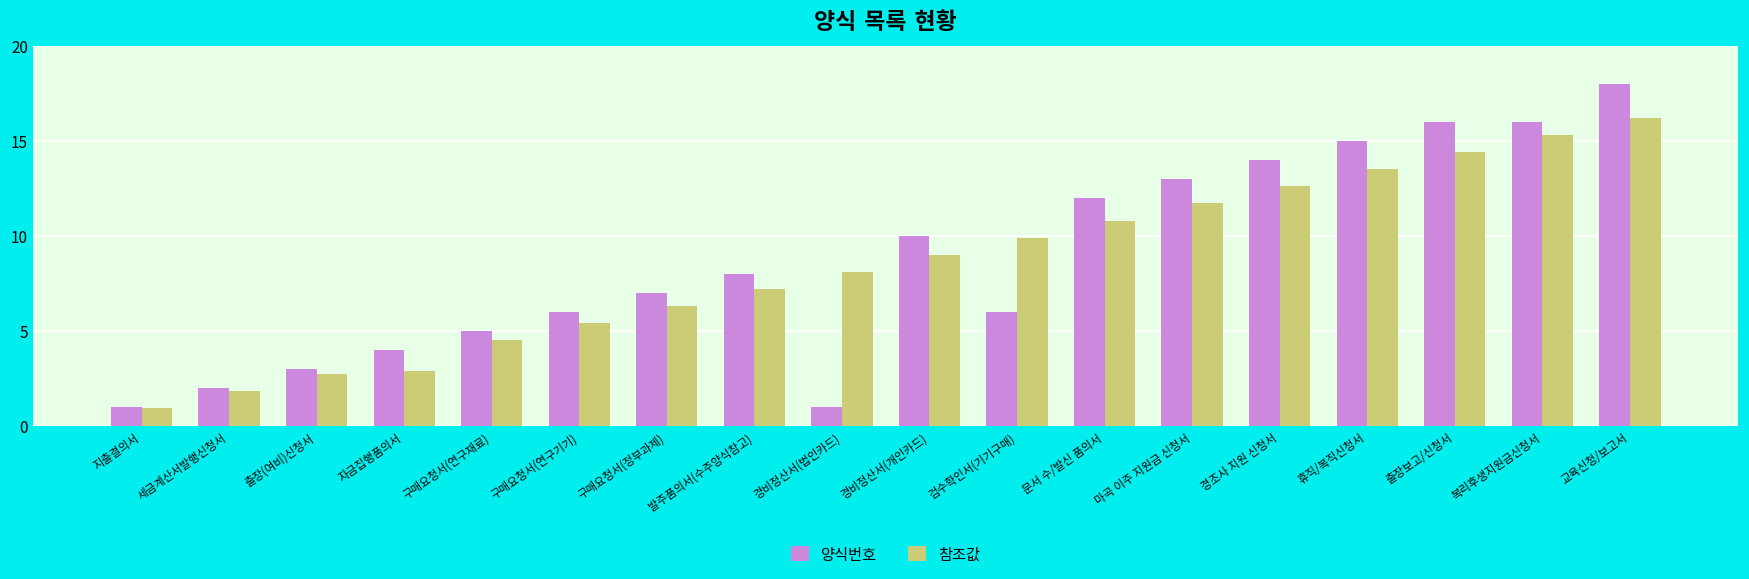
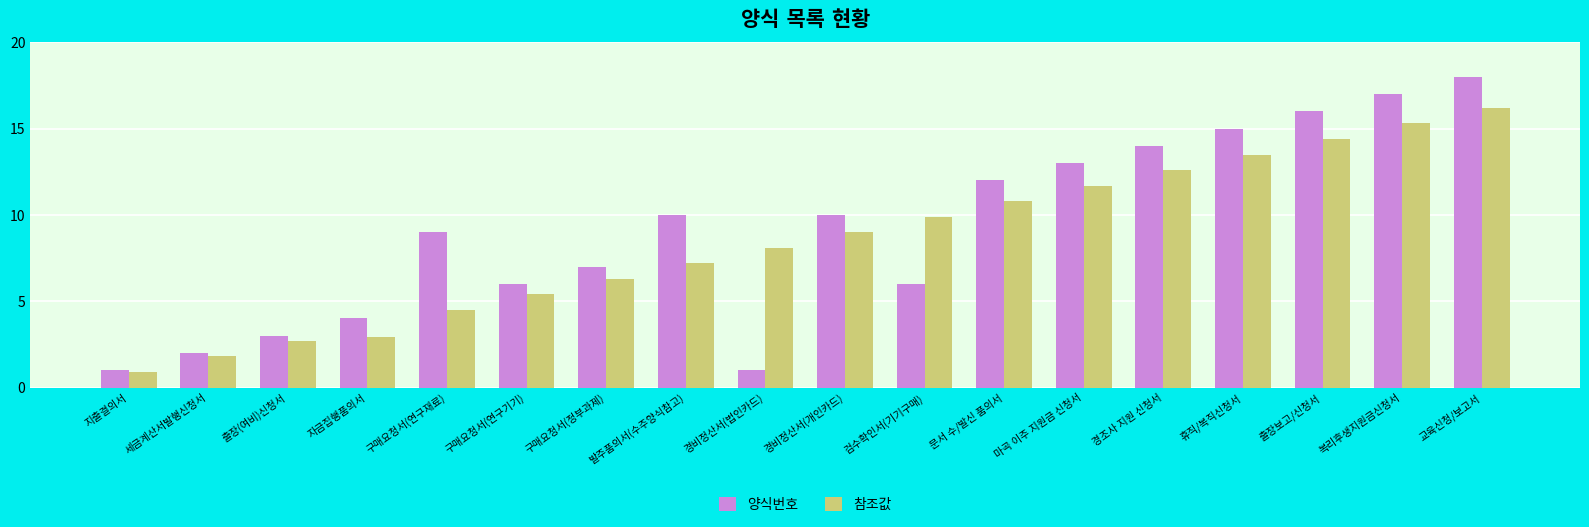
양식번호, 구매요청서(연구재료): 5 -> 9
양식번호, 발주품의서(수주양식참고): 8 -> 10
양식번호, 복리후생지원금신청서: 16 -> 17
